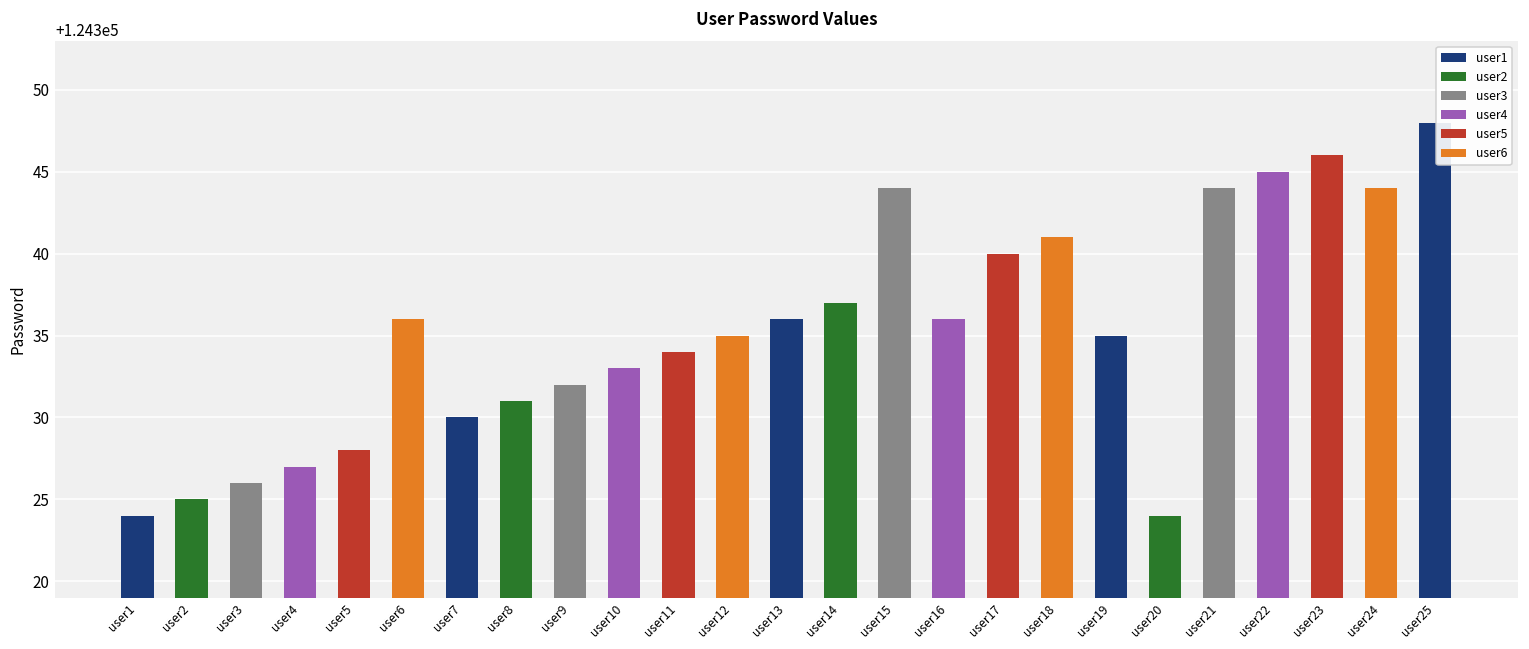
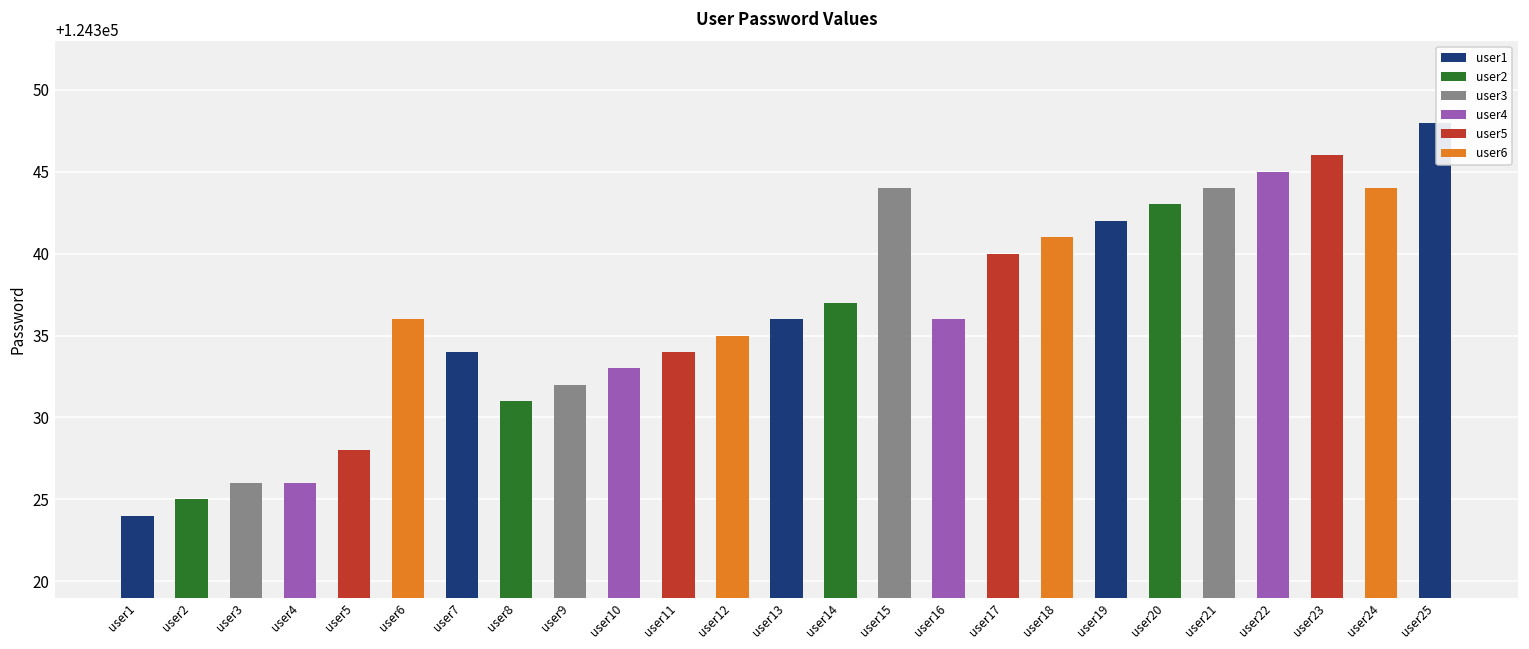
user4: 124327 -> 124326
user7: 124330 -> 124334
user19: 124335 -> 124342
user20: 124324 -> 124343
